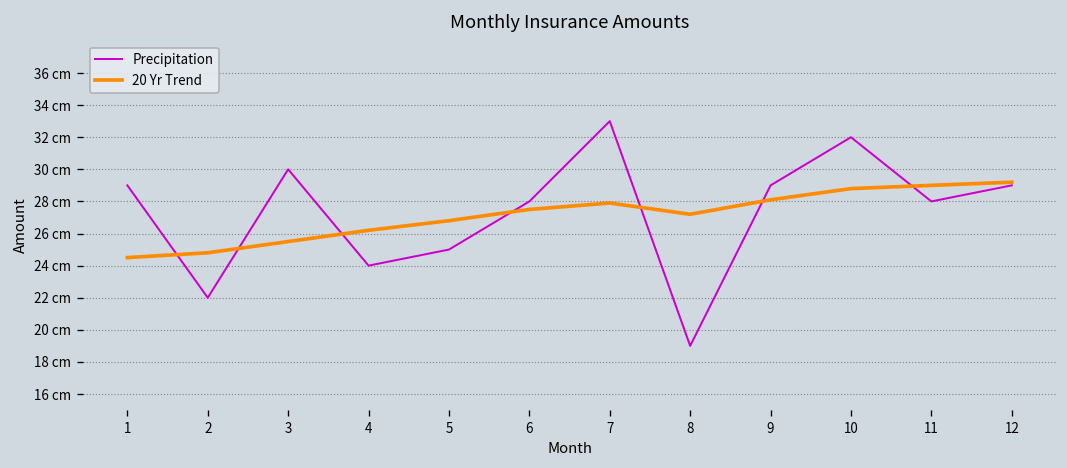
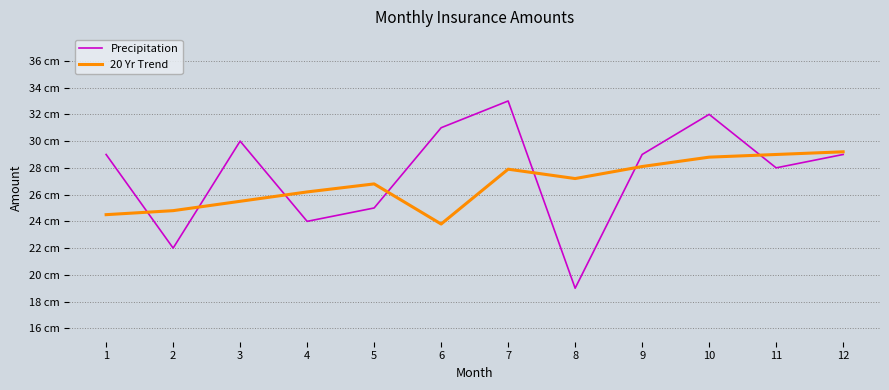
Precipitation, 6: 28 cm -> 31 cm
20 Yr Trend, 6: 27.5 cm -> 23.8 cm
